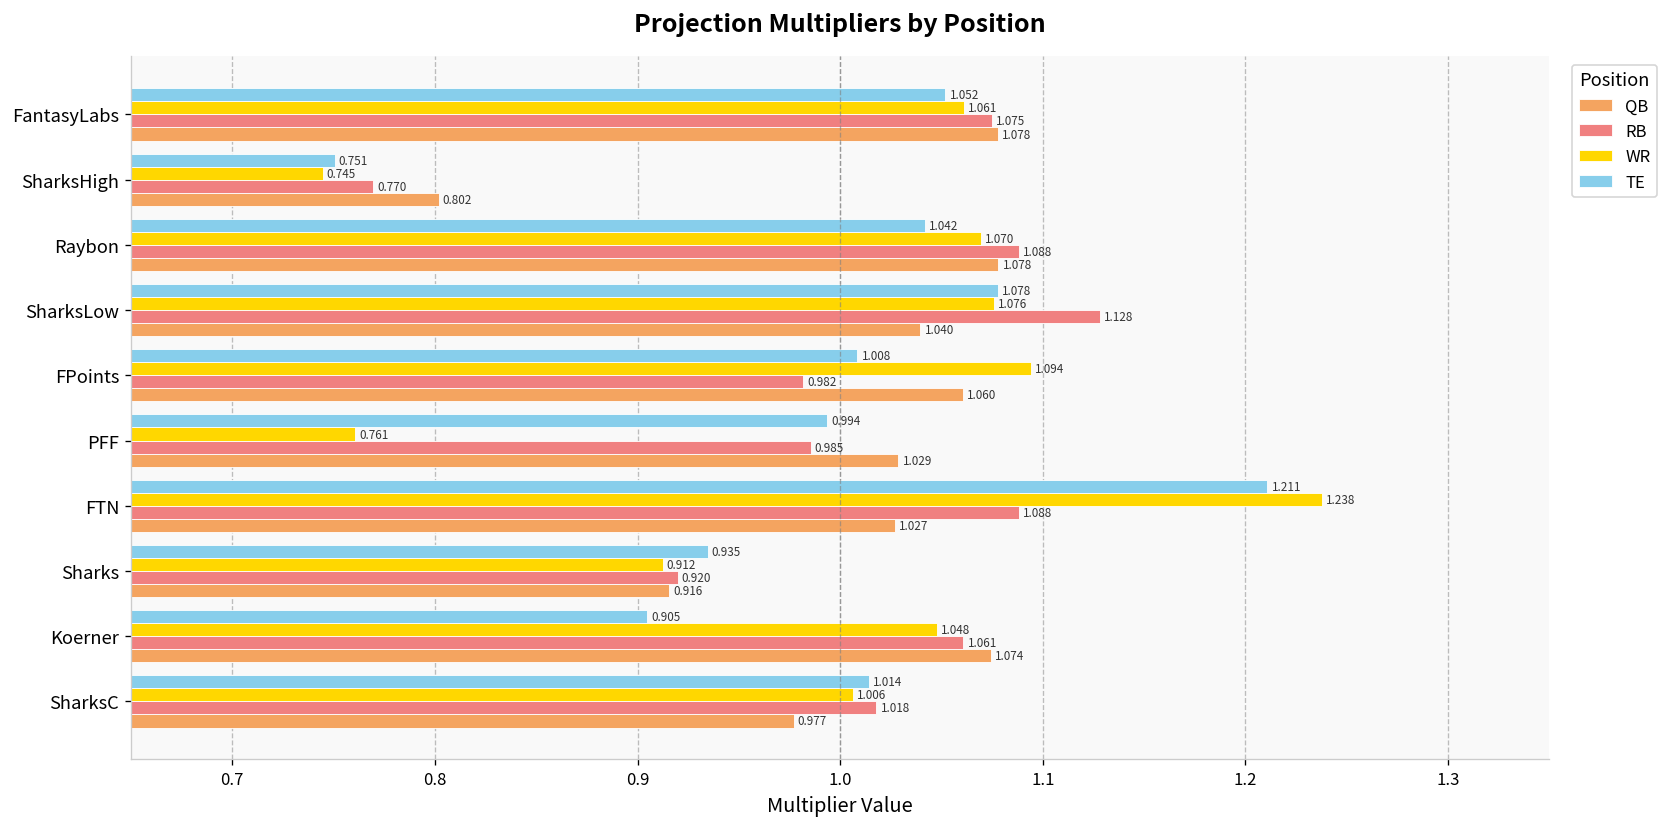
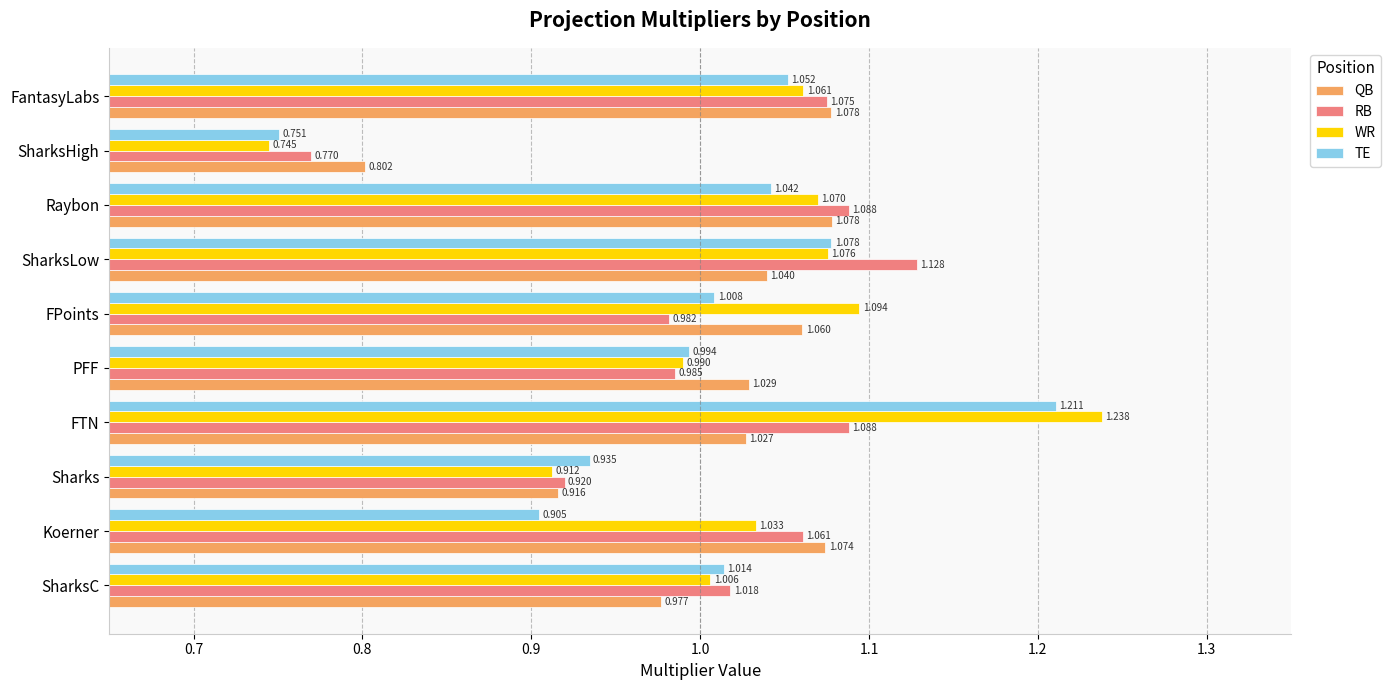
WR, PFF: 0.761 -> 0.990
WR, Koerner: 1.048 -> 1.033
